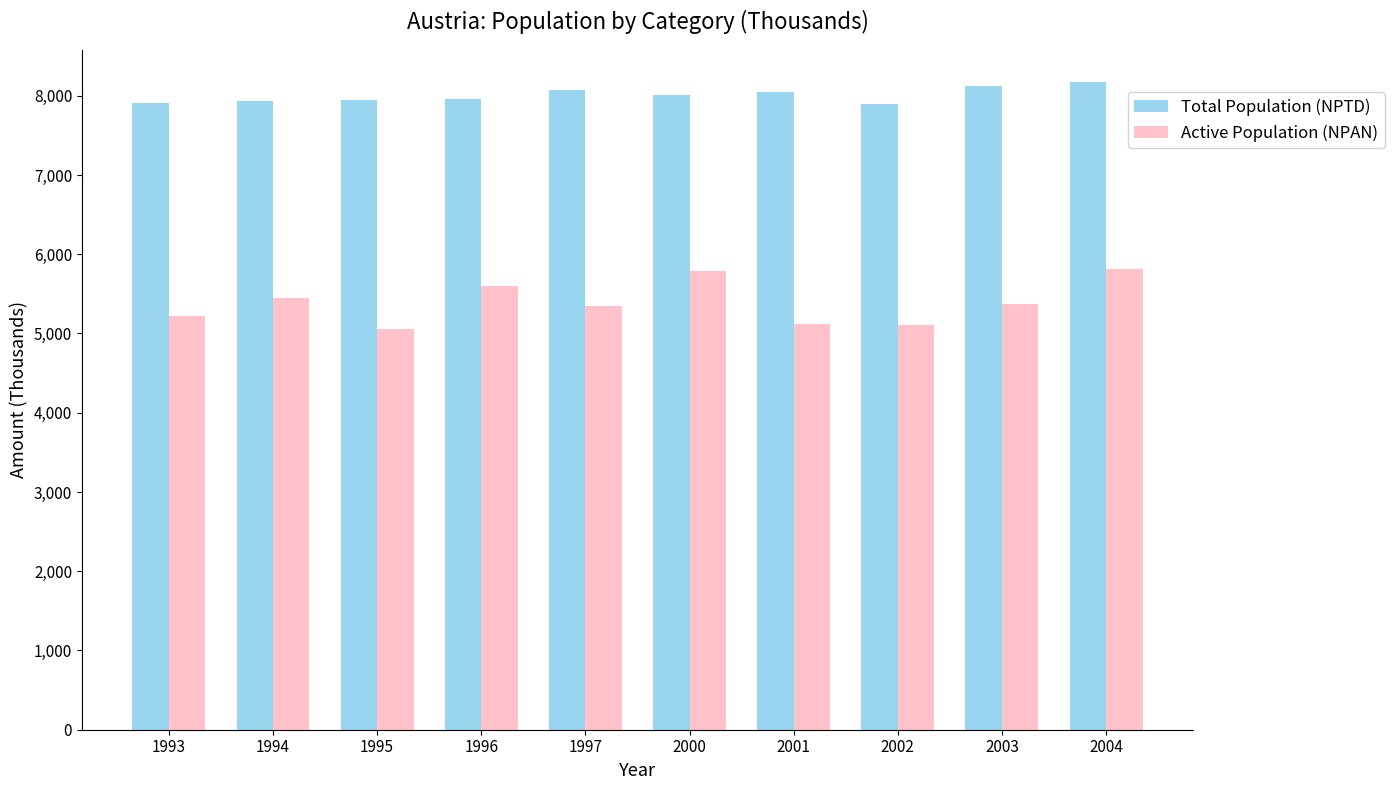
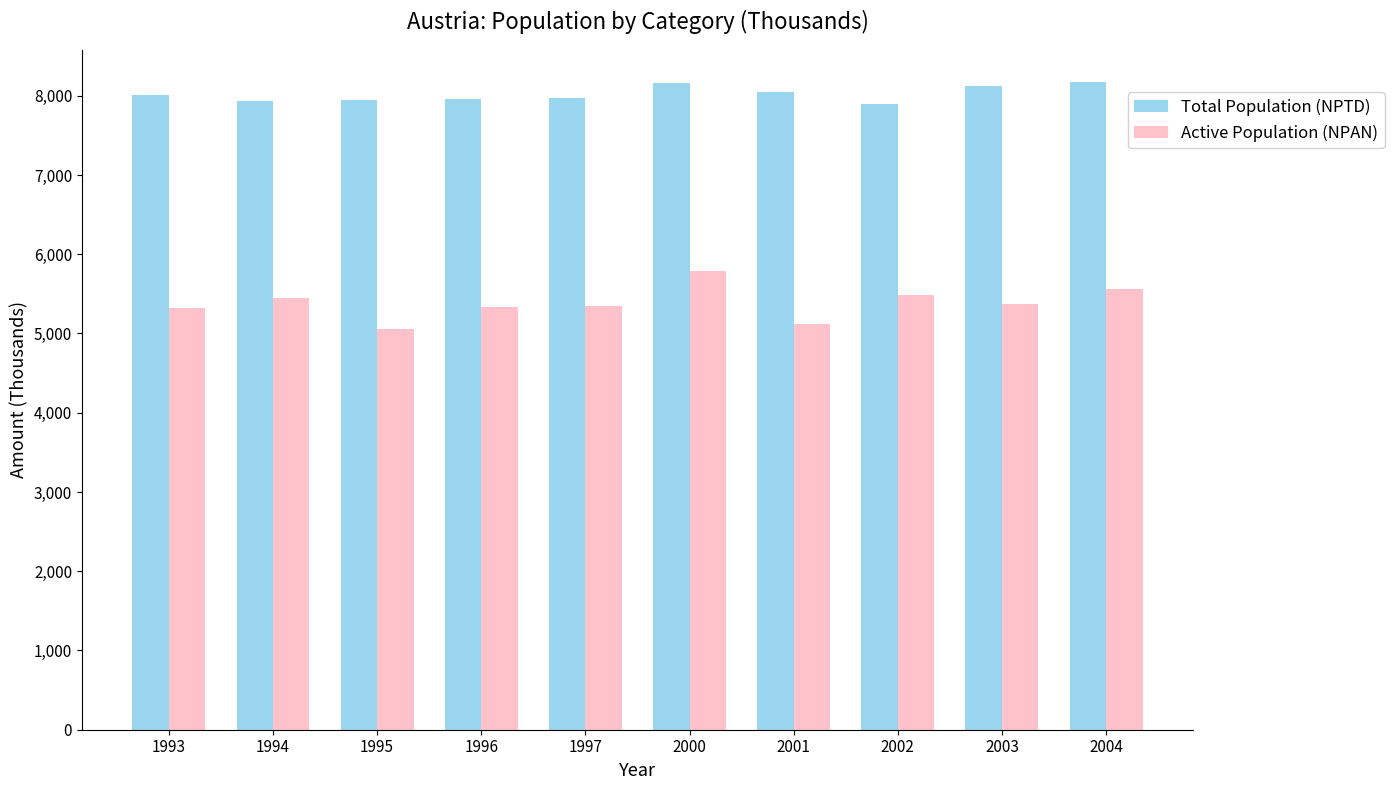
Total Population (NPTD), 1993: 7,900 -> 8,000
Active Population (NPAN), 1993: 5,200 -> 5,300
Active Population (NPAN), 1996: 5,600 -> 5,300
Total Population (NPTD), 1997: 8,100 -> 8,000
Total Population (NPTD), 2000: 8,000 -> 8,200
Active Population (NPAN), 2002: 5,100 -> 5,500
Active Population (NPAN), 2004: 5,800 -> 5,600
